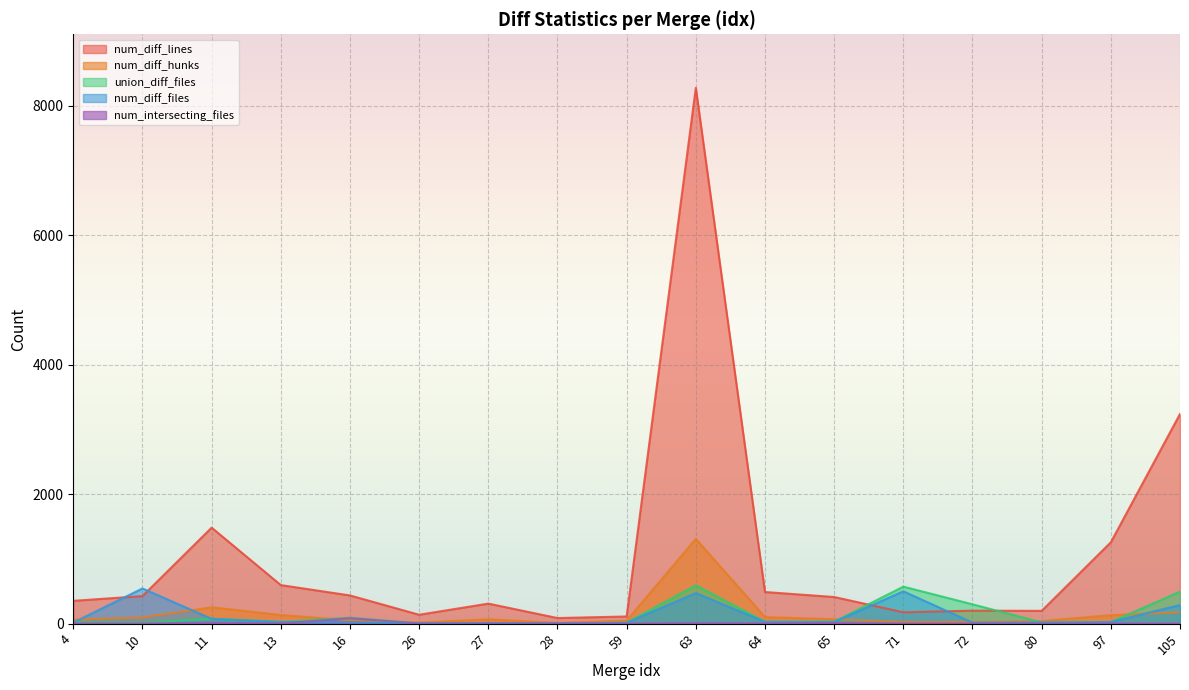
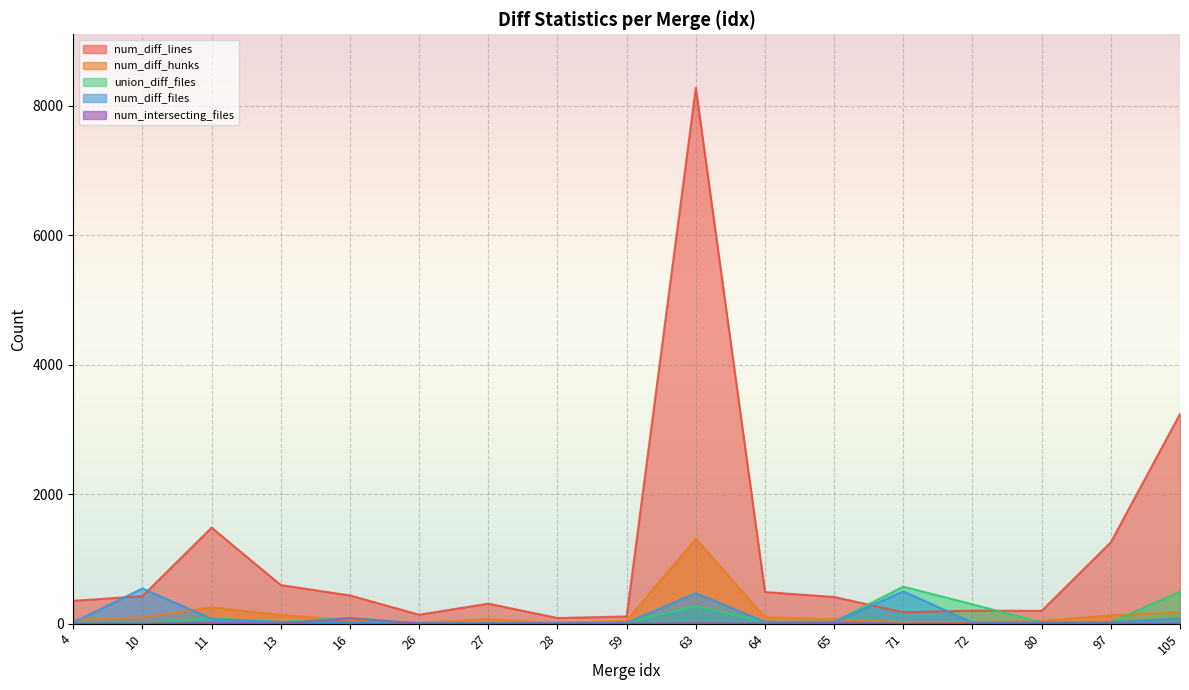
union_diff_files, 63: 600 -> 300
num_diff_files, 105: 300 -> 100
